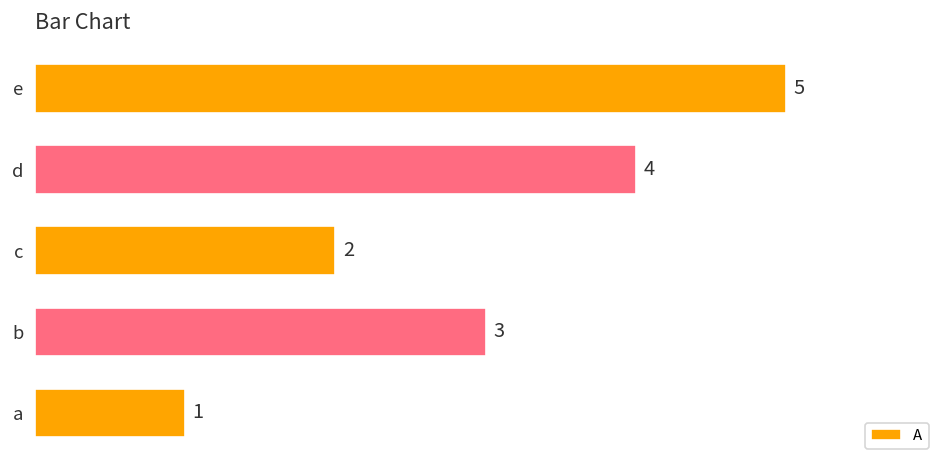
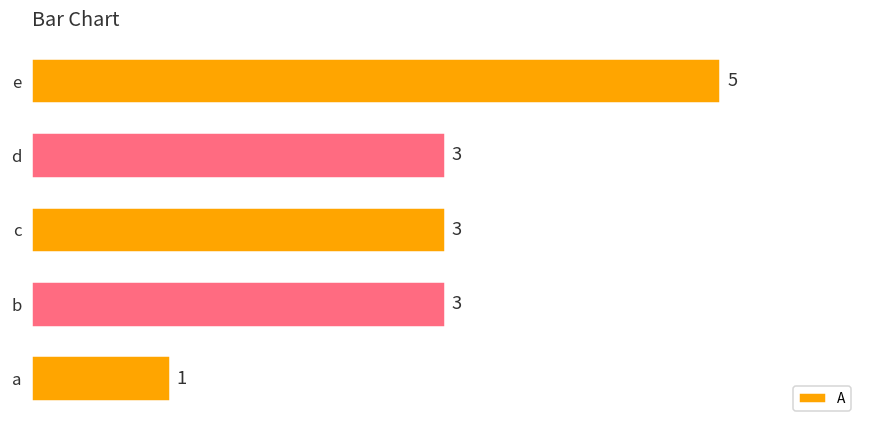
d: 4 -> 3
c: 2 -> 3
